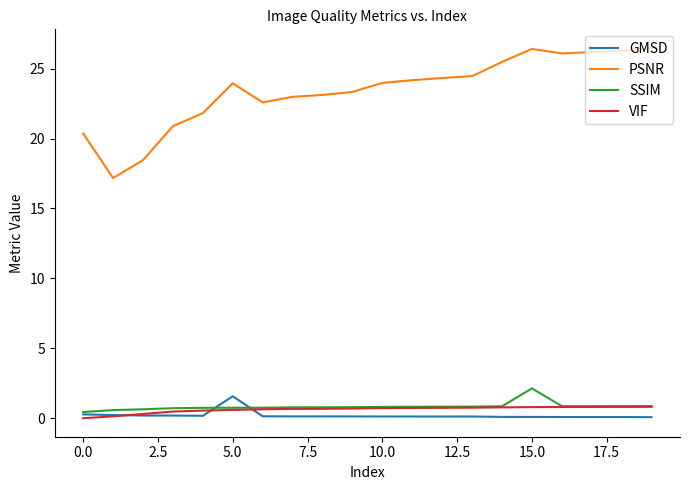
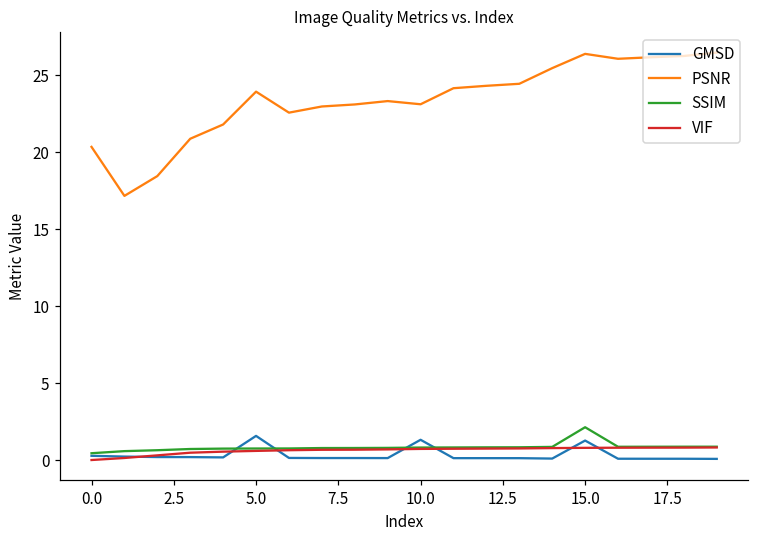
GMSD, 10.0: 0.1 -> 1.3
PSNR, 10.0: 24.0 -> 23.1
GMSD, 15.0: 0.1 -> 1.3
